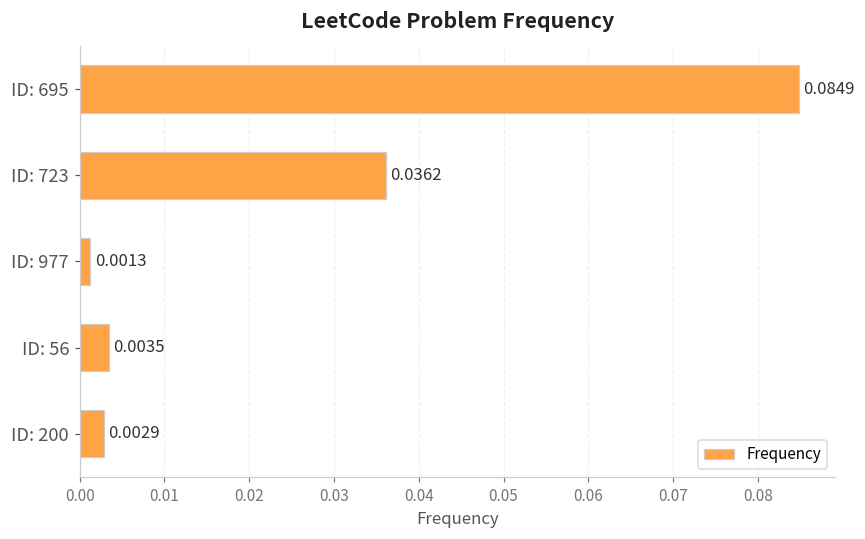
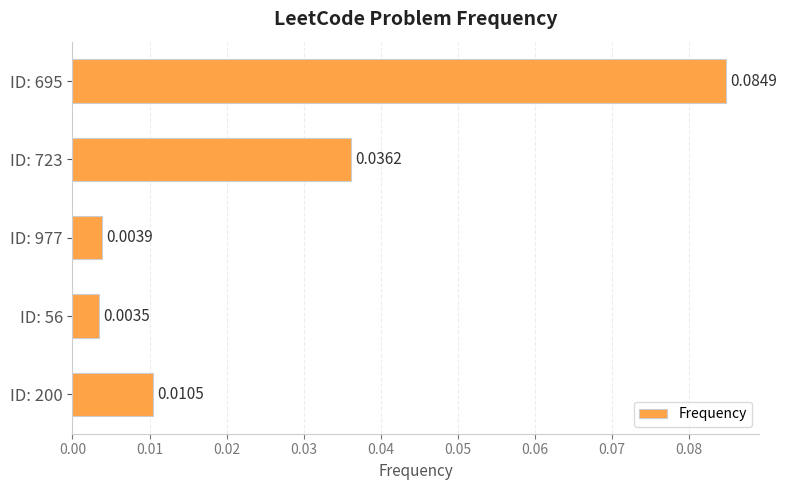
ID: 977: 0.0013 -> 0.0039
ID: 200: 0.0029 -> 0.0105
